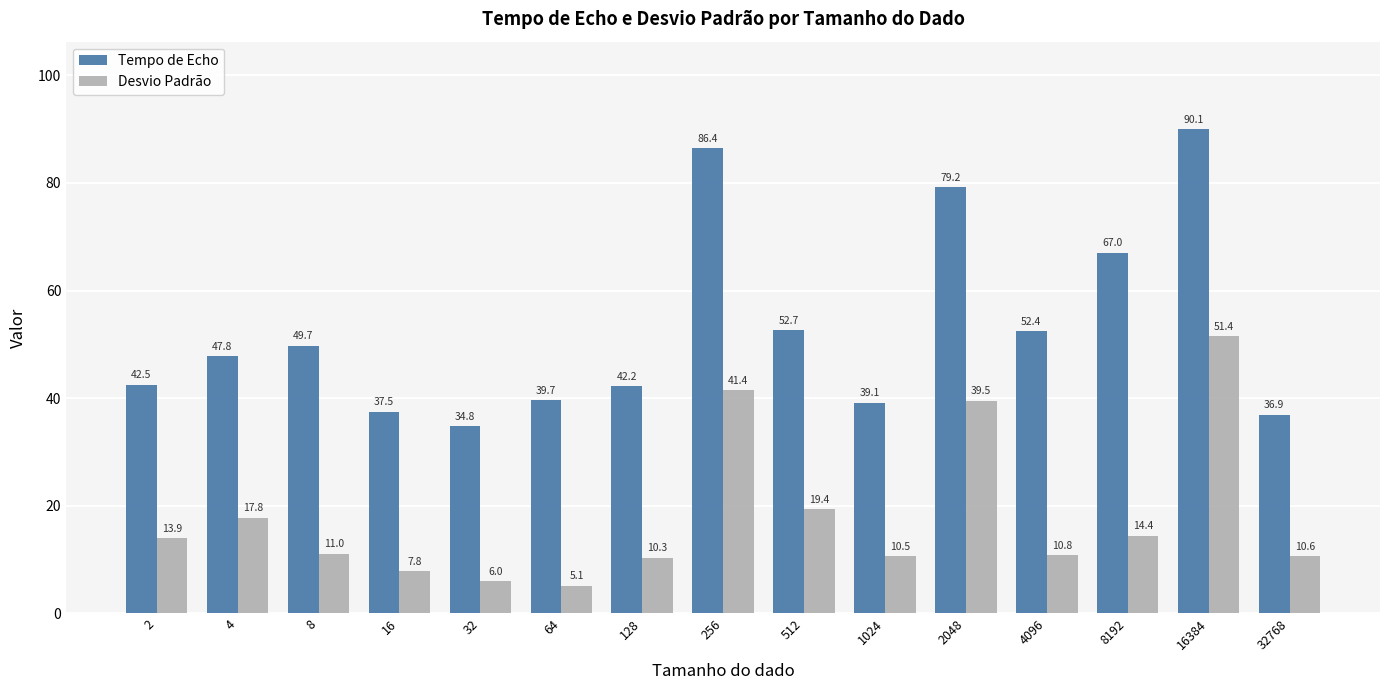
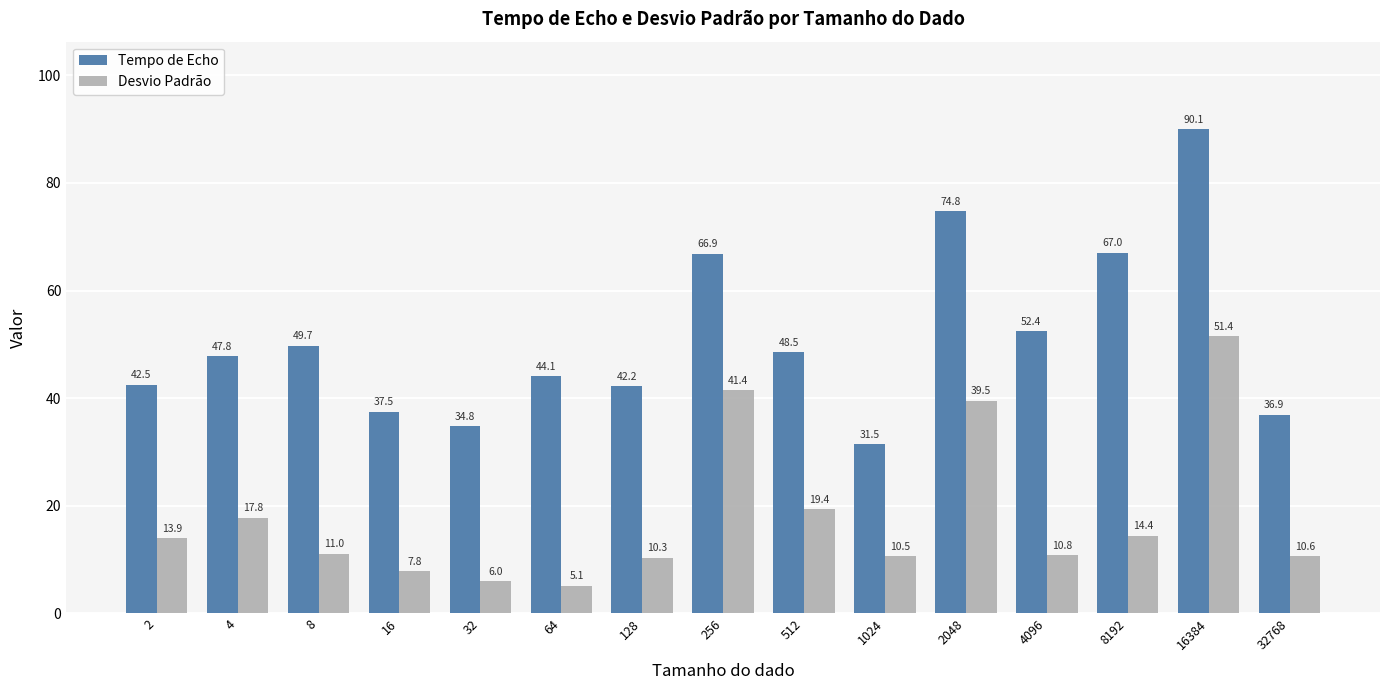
Tempo de Echo, 64: 39.7 -> 44.1
Tempo de Echo, 256: 86.4 -> 66.9
Tempo de Echo, 512: 52.7 -> 48.5
Tempo de Echo, 1024: 39.1 -> 31.5
Tempo de Echo, 2048: 79.2 -> 74.8
